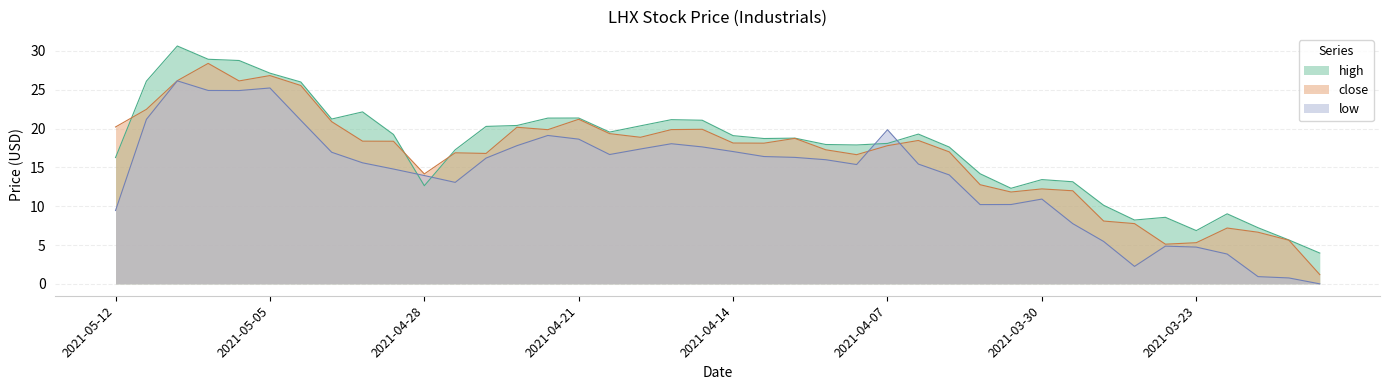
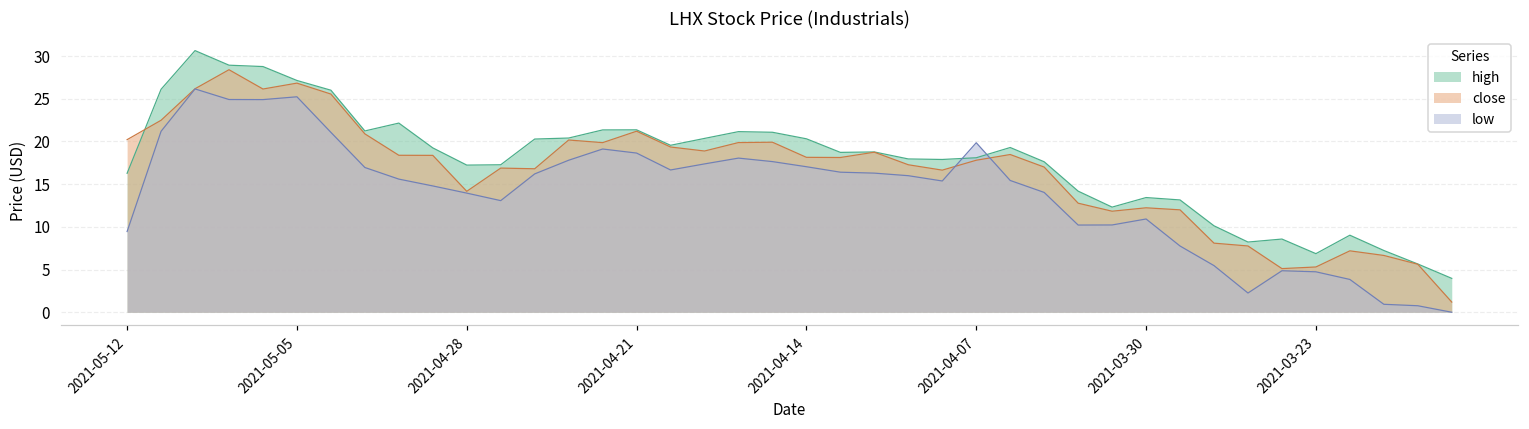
high, 2021-04-28: 13 -> 17
high, 2021-04-14: 19 -> 20
